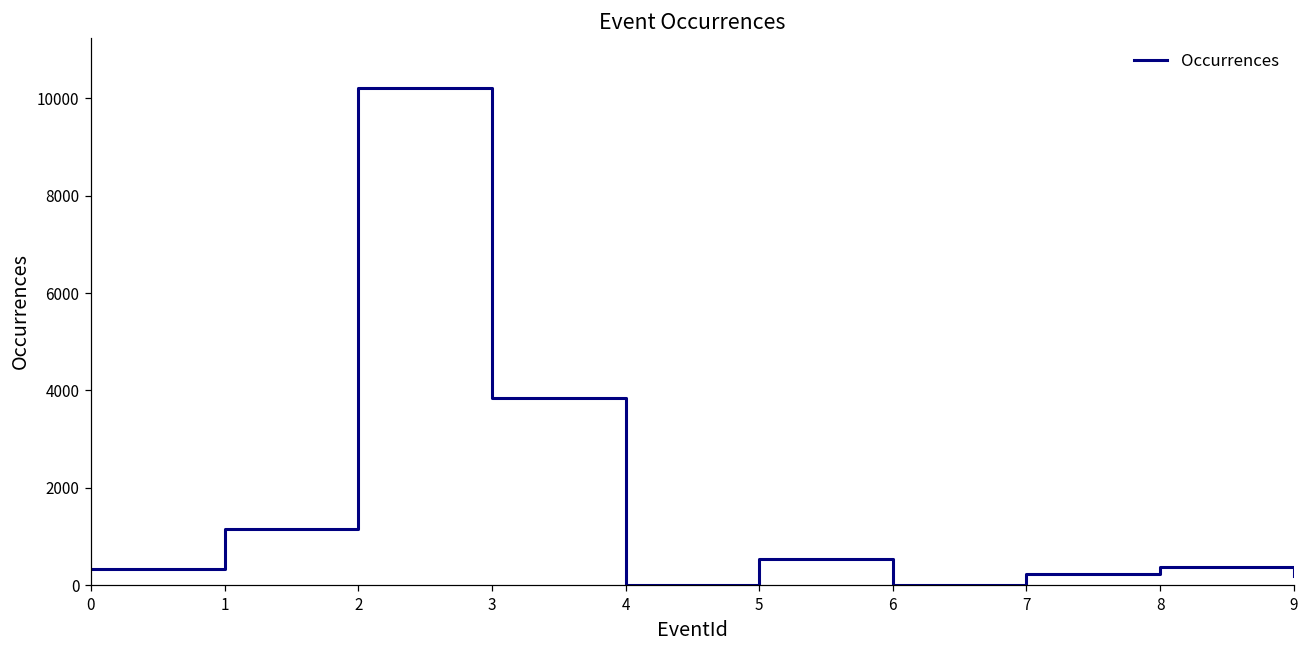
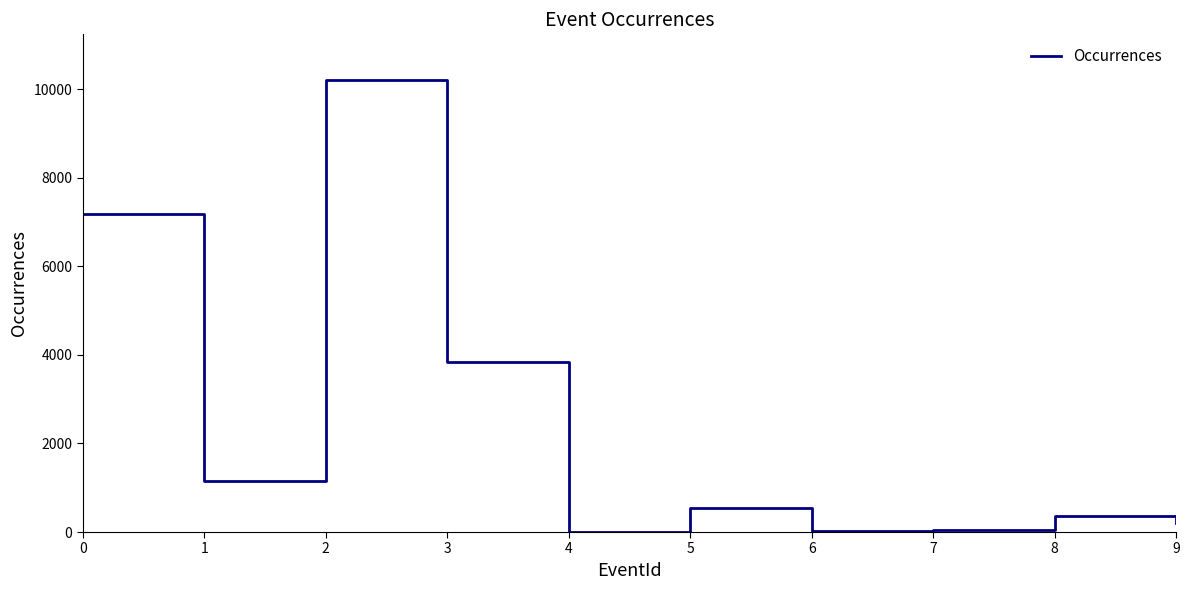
0: 300 -> 7200
7: 200 -> 0
